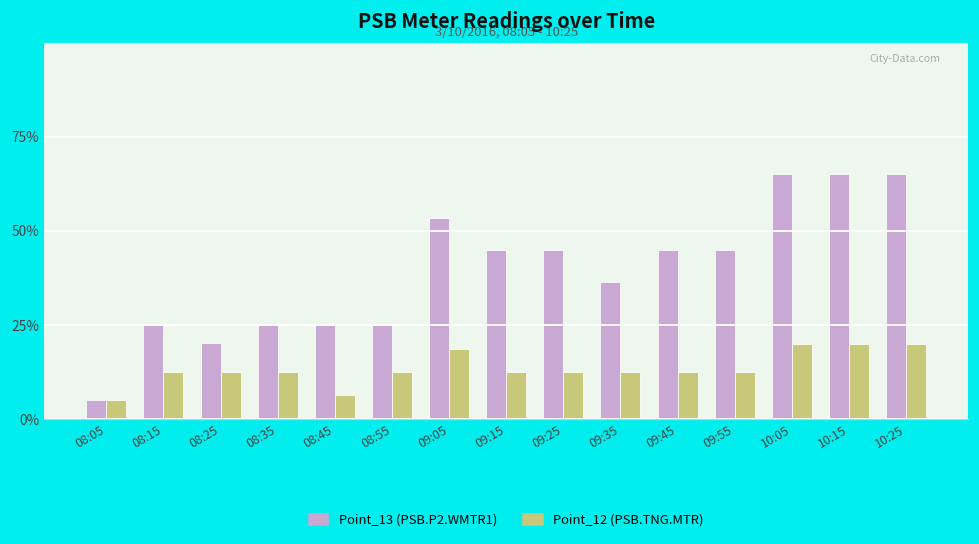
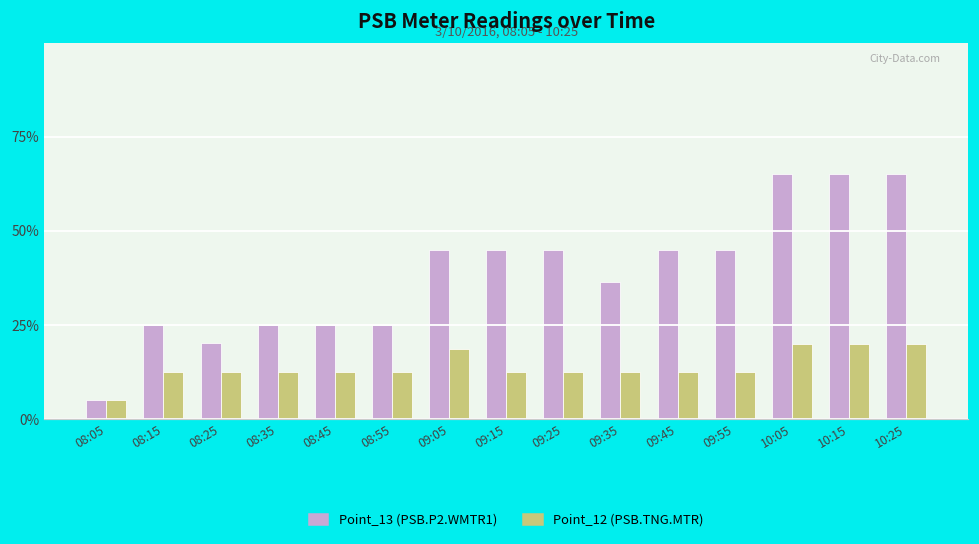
Point_12 (PSB.TNG.MTR), 08:45: 6% -> 12%
Point_13 (PSB.P2.WMTR1), 09:05: 53% -> 45%
